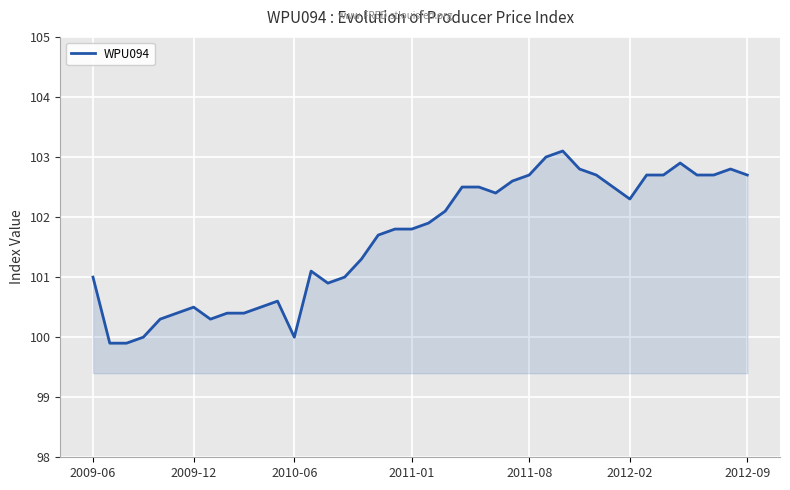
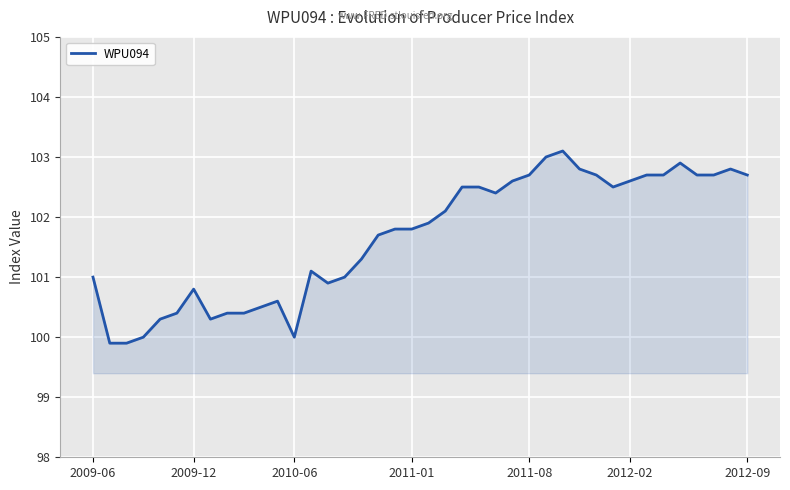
2009-12: 100.5 -> 100.8
2012-02: 102.3 -> 102.6
